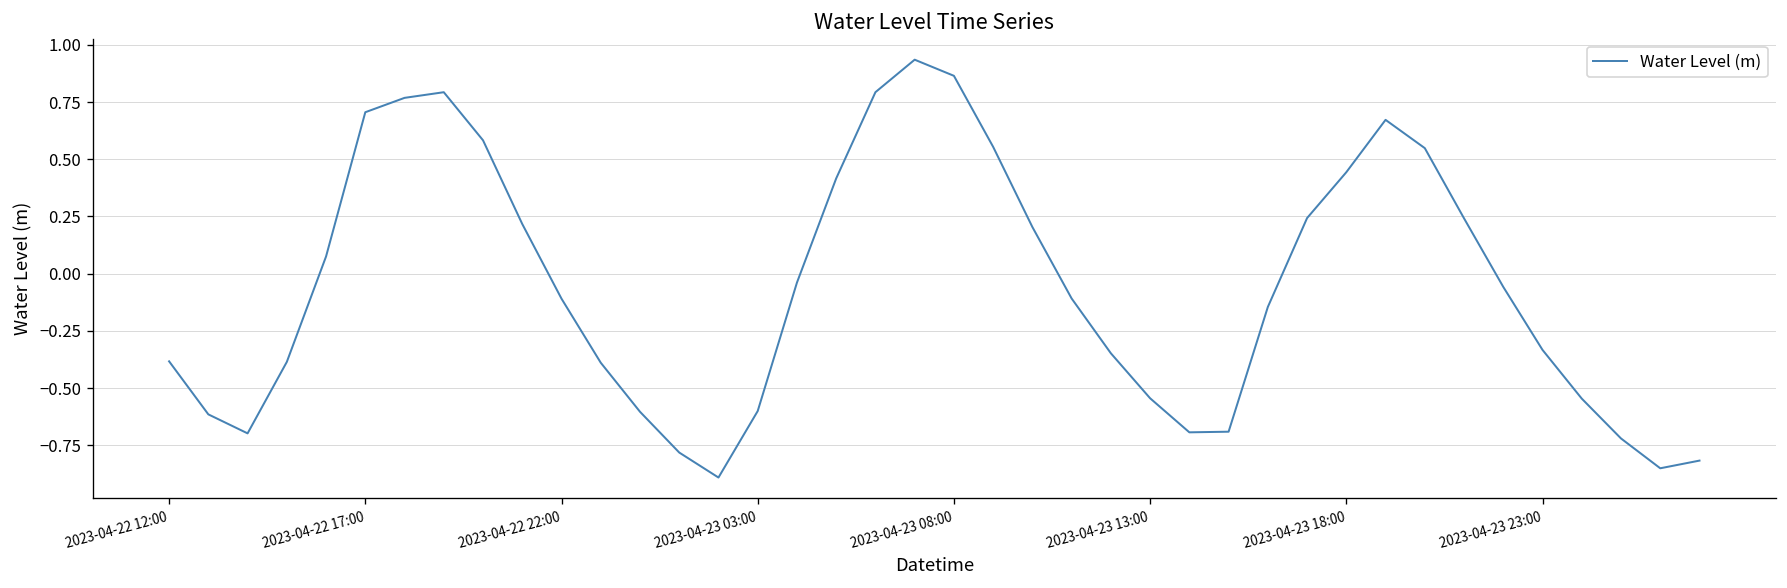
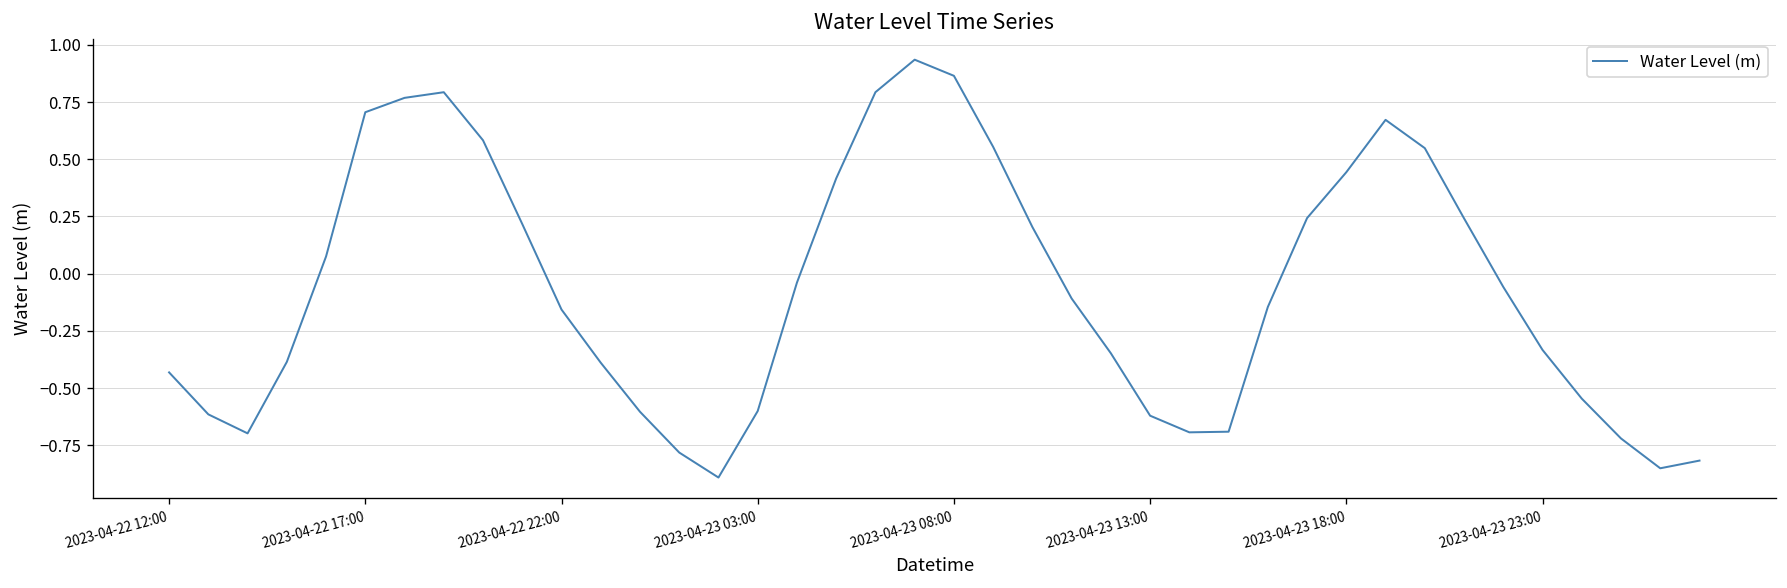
2023-04-22 12:00: -0.38 -> -0.43
2023-04-22 22:00: -0.11 -> -0.16
2023-04-23 13:00: -0.54 -> -0.62
